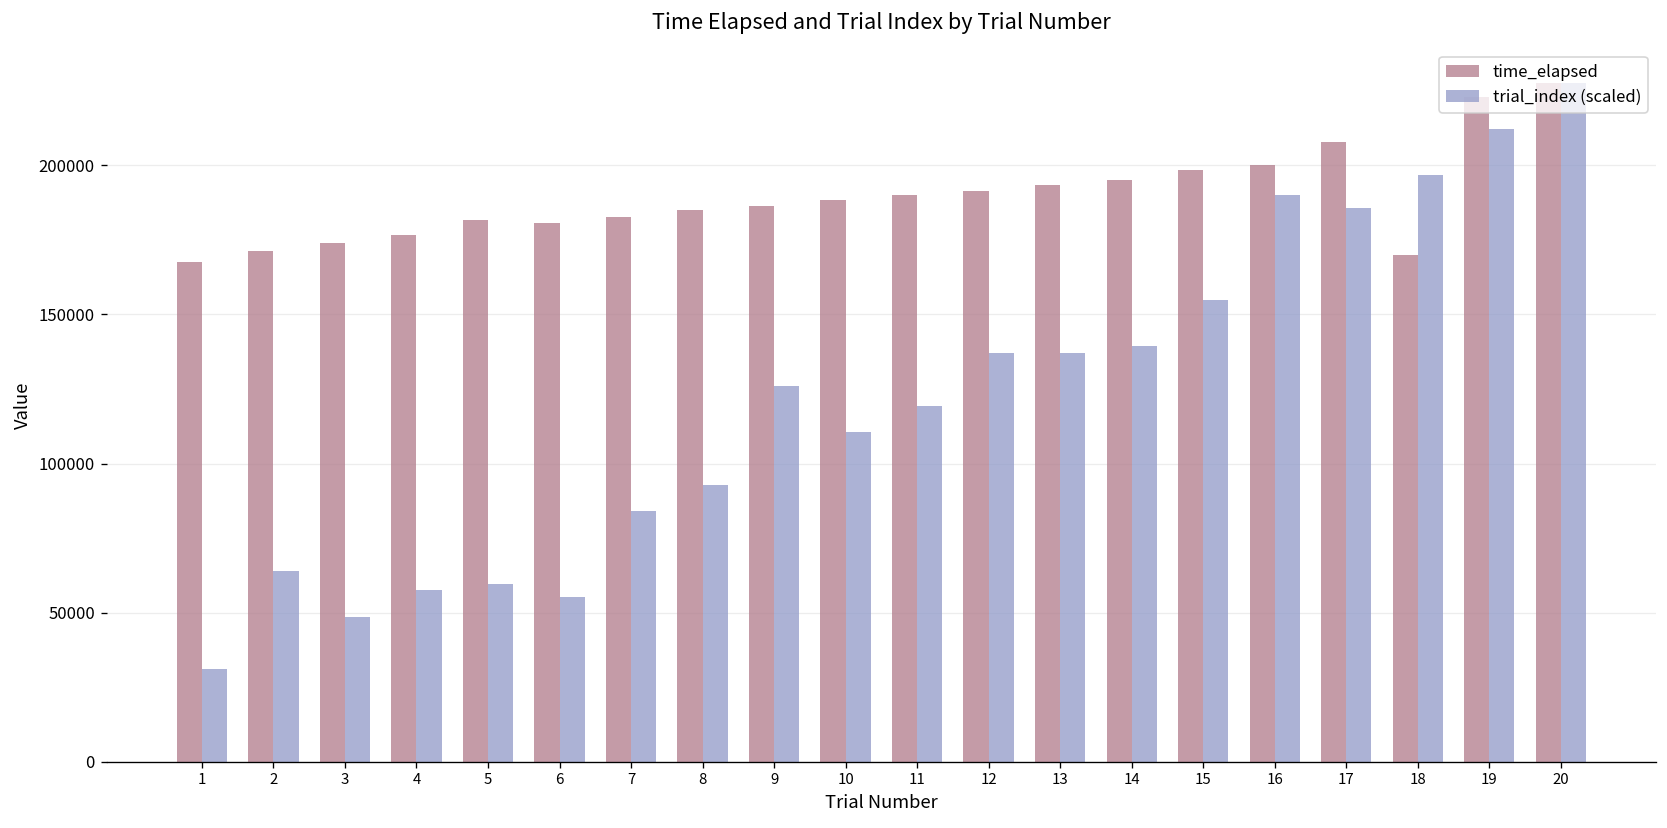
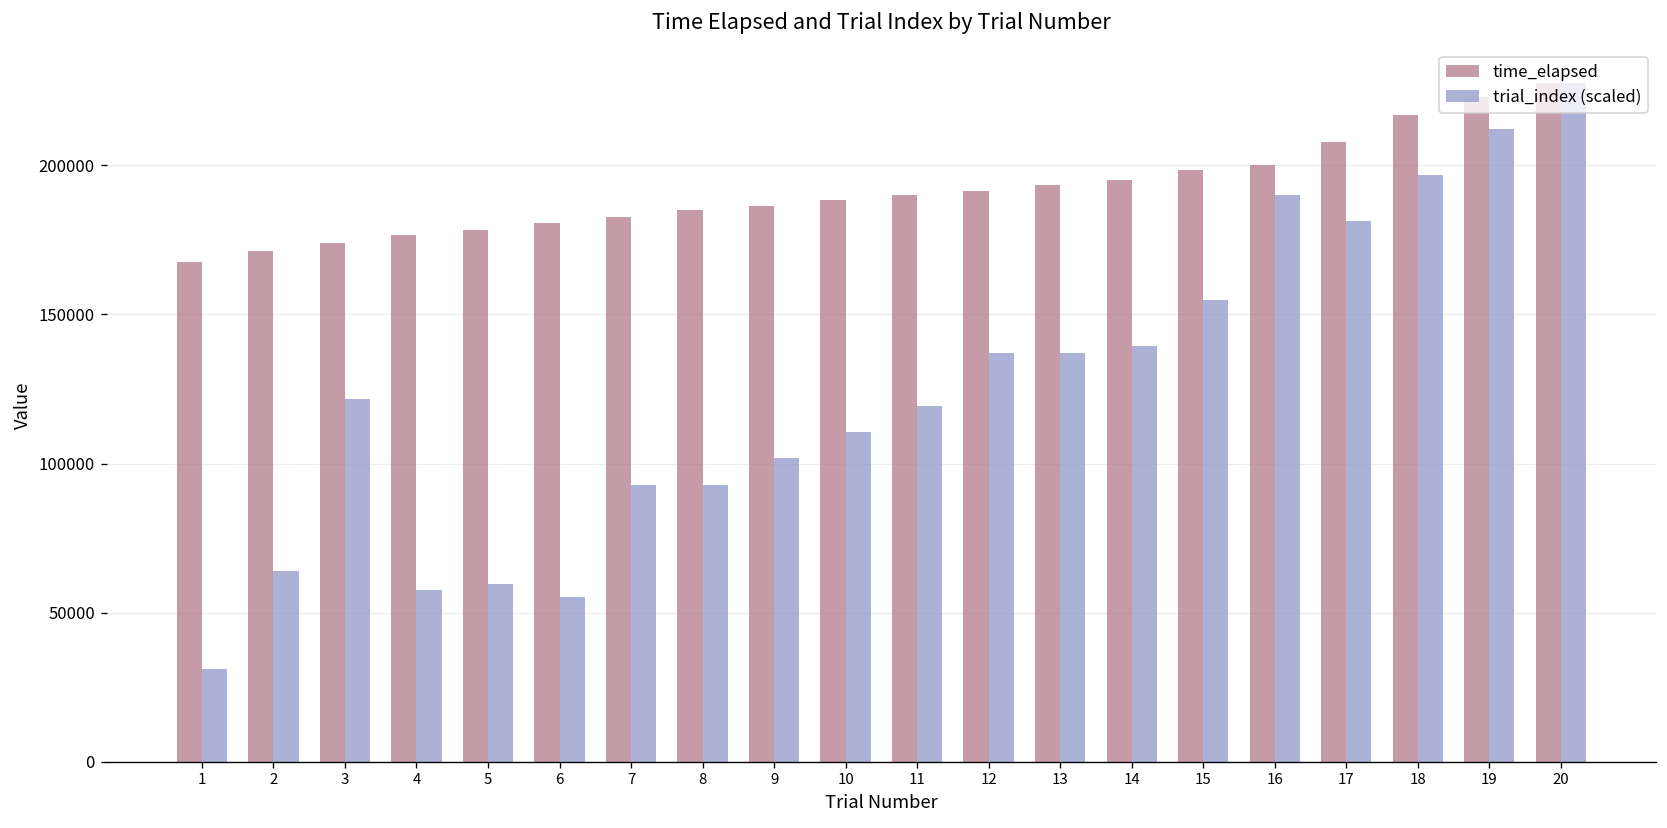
trial_index (scaled), 3: 49000 -> 122000
time_elapsed, 5: 182000 -> 178000
trial_index (scaled), 7: 84000 -> 93000
trial_index (scaled), 9: 126000 -> 102000
trial_index (scaled), 17: 186000 -> 181000
time_elapsed, 18: 170000 -> 217000
